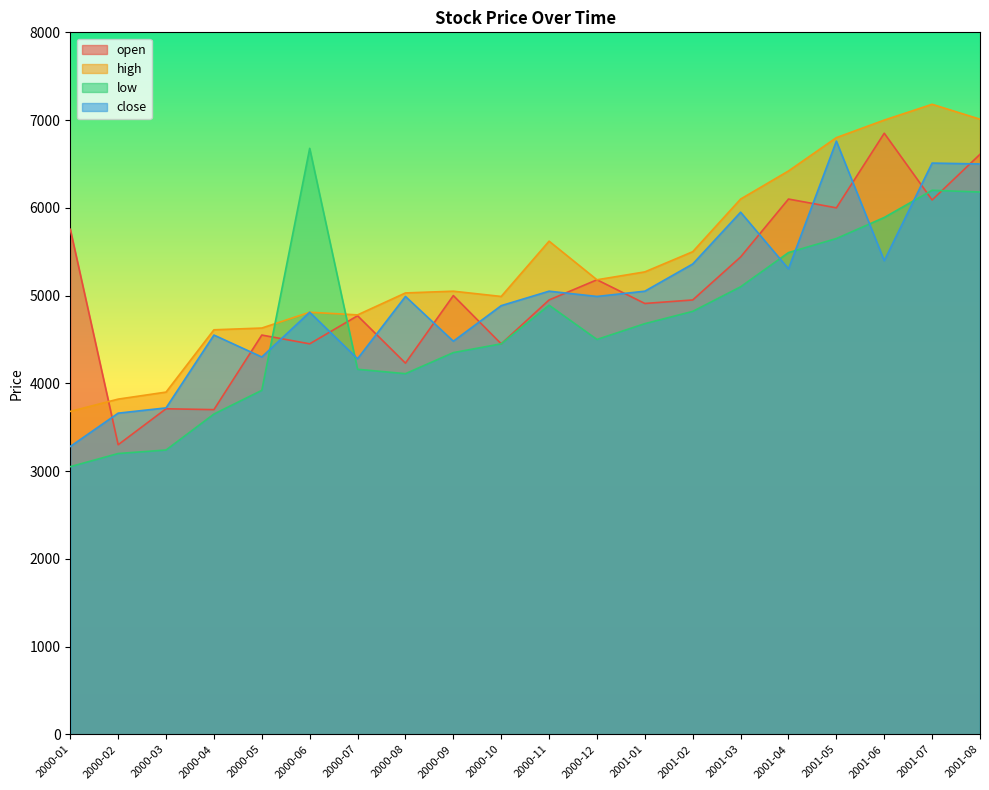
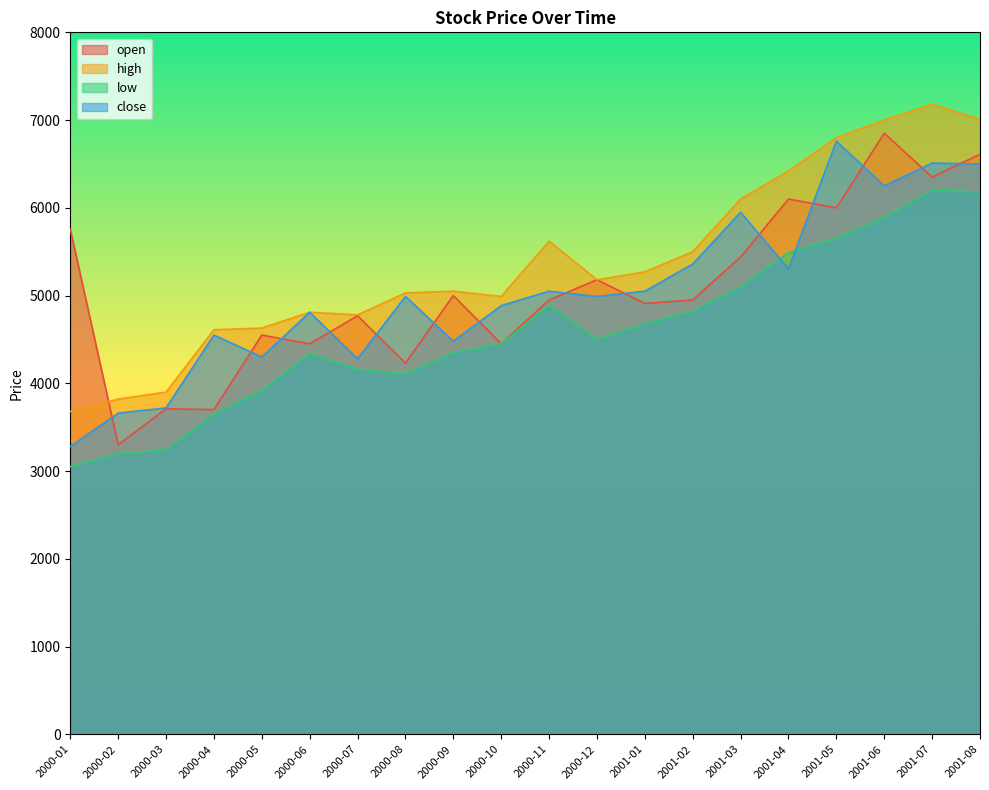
low, 2000-06: 6700 -> 4300
close, 2001-06: 5400 -> 6300
open, 2001-07: 6100 -> 6400
